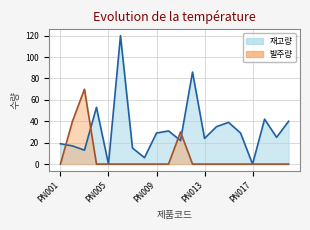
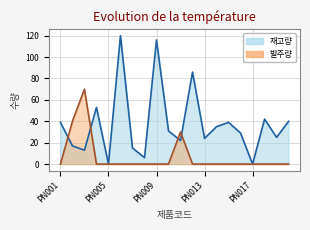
재고량, PN001: 19 -> 39
재고량, PN009: 29 -> 116
